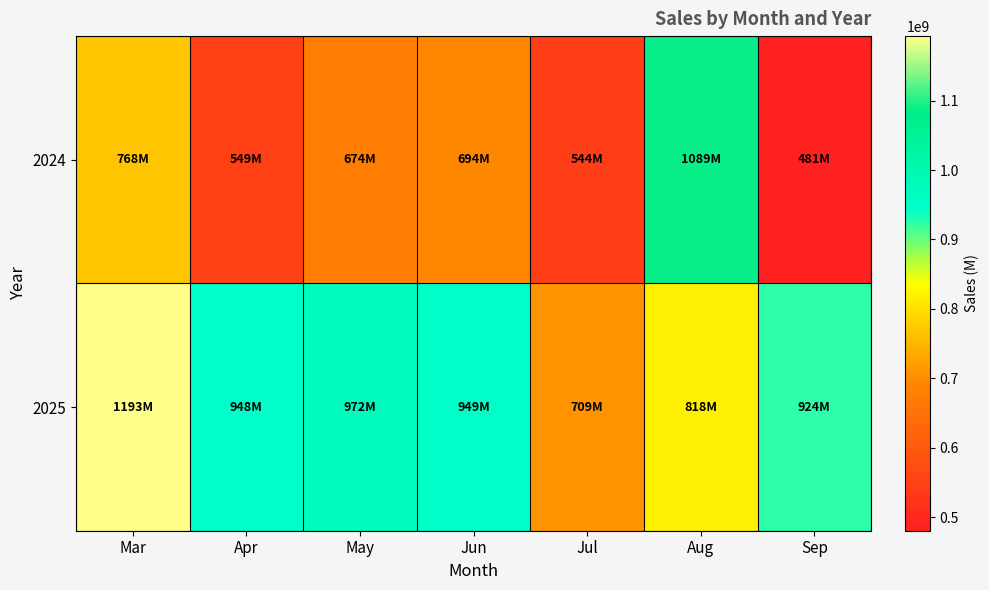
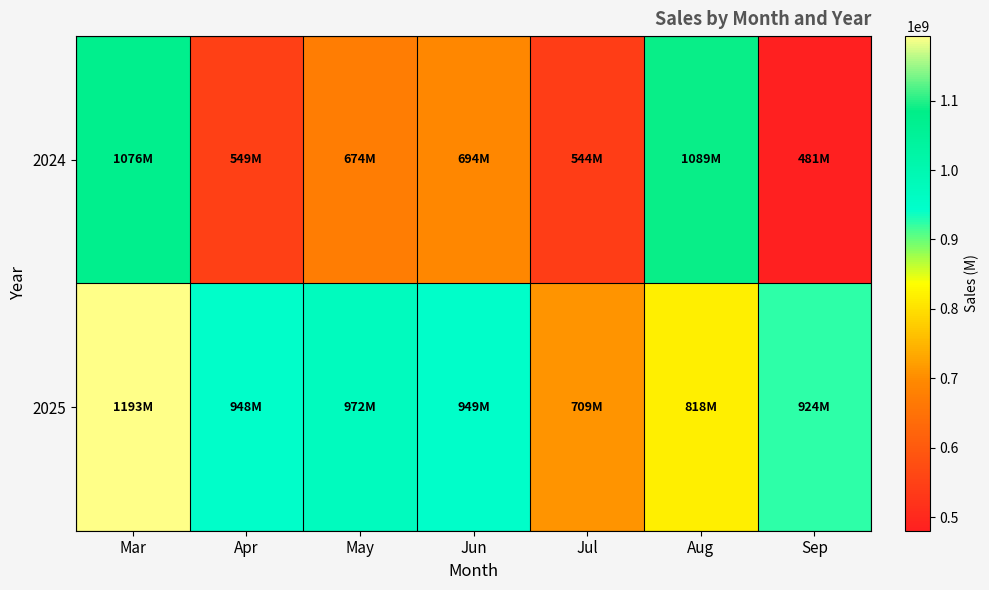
2024, Mar: 768M -> 1076M
